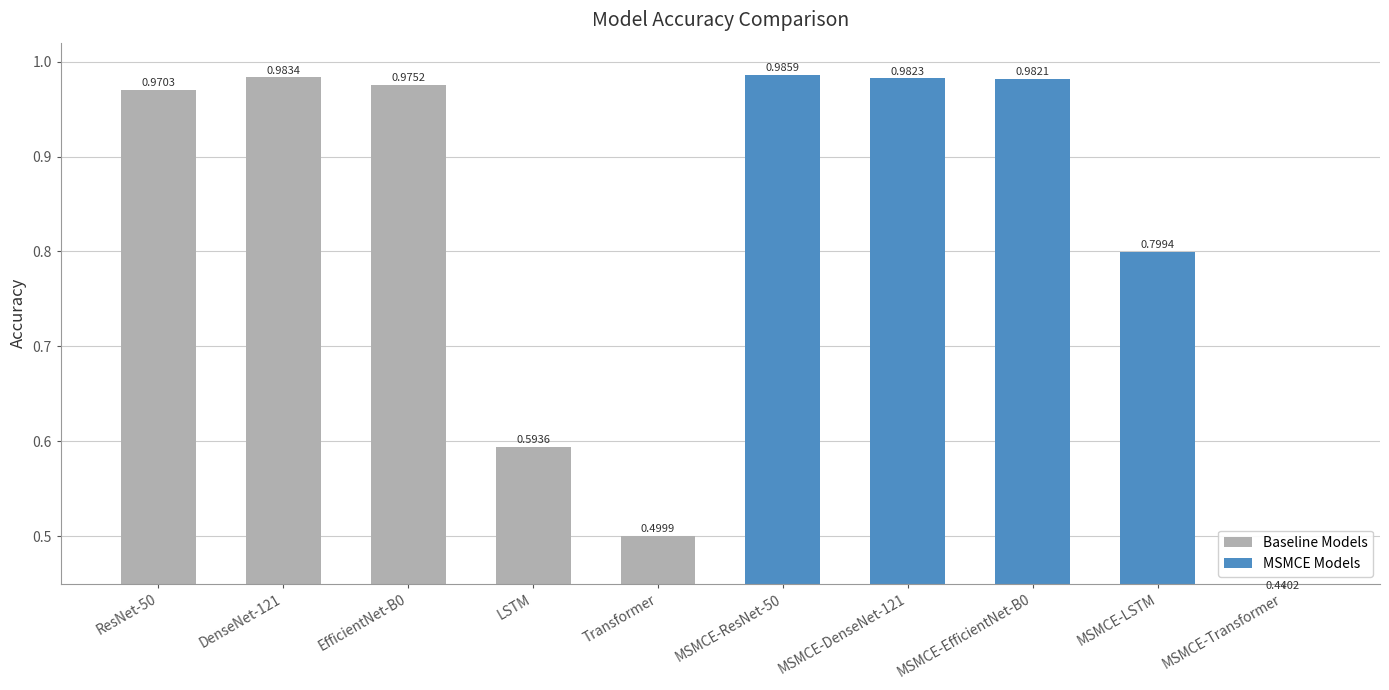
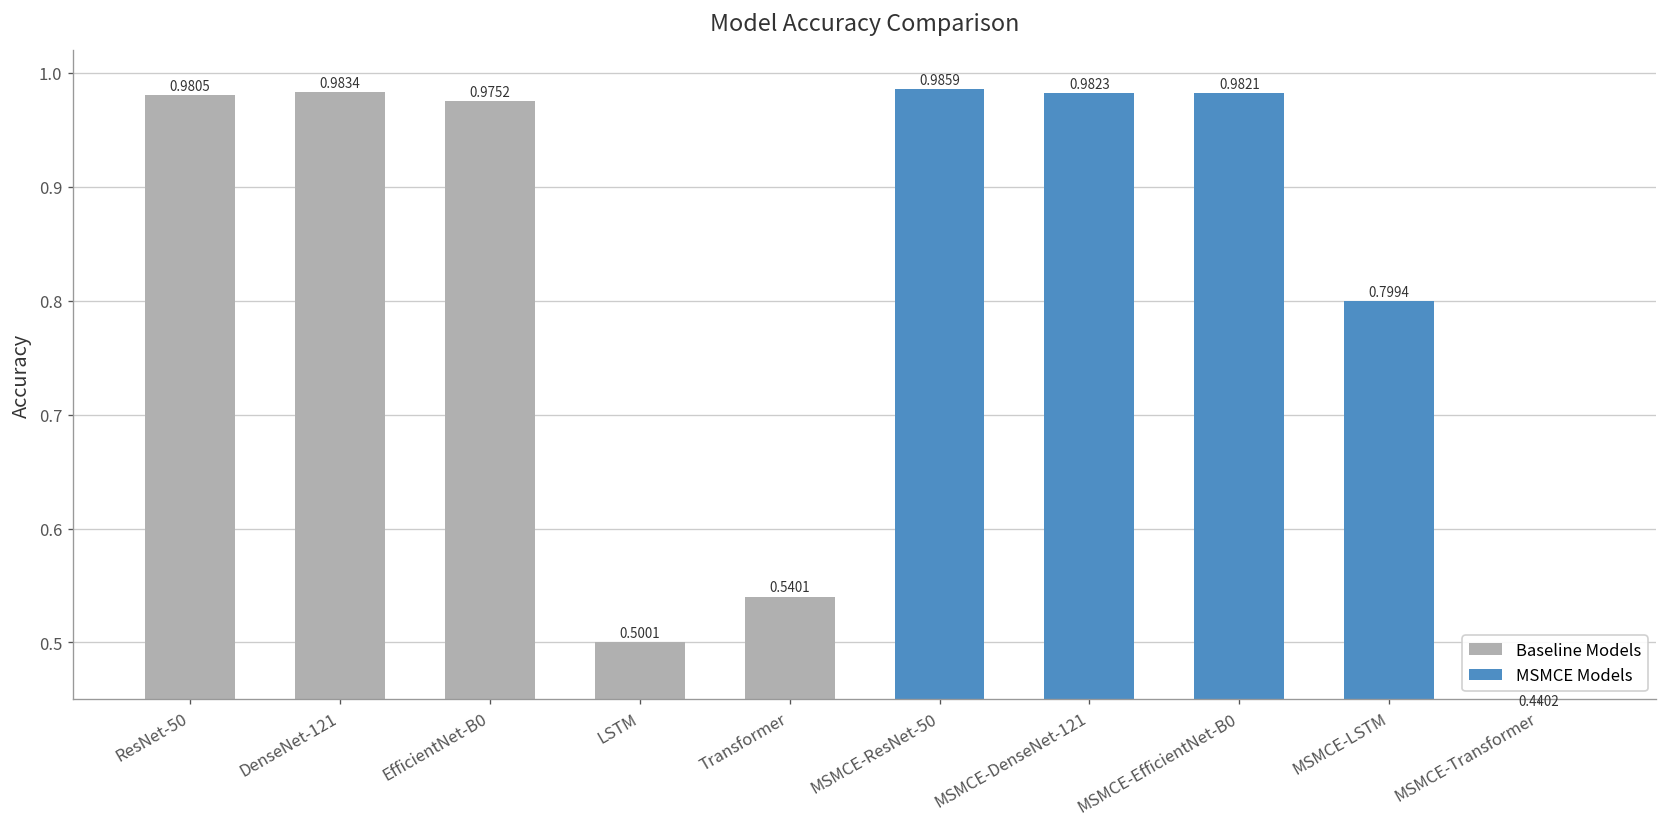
ResNet-50: 0.9703 -> 0.9805
LSTM: 0.5936 -> 0.5001
Transformer: 0.4999 -> 0.5401
